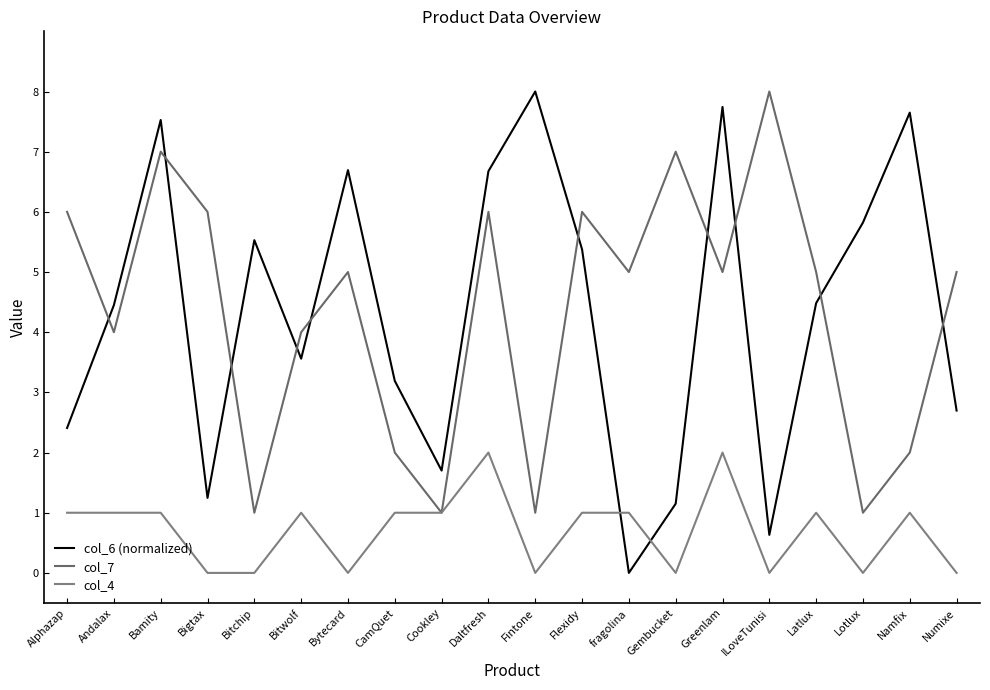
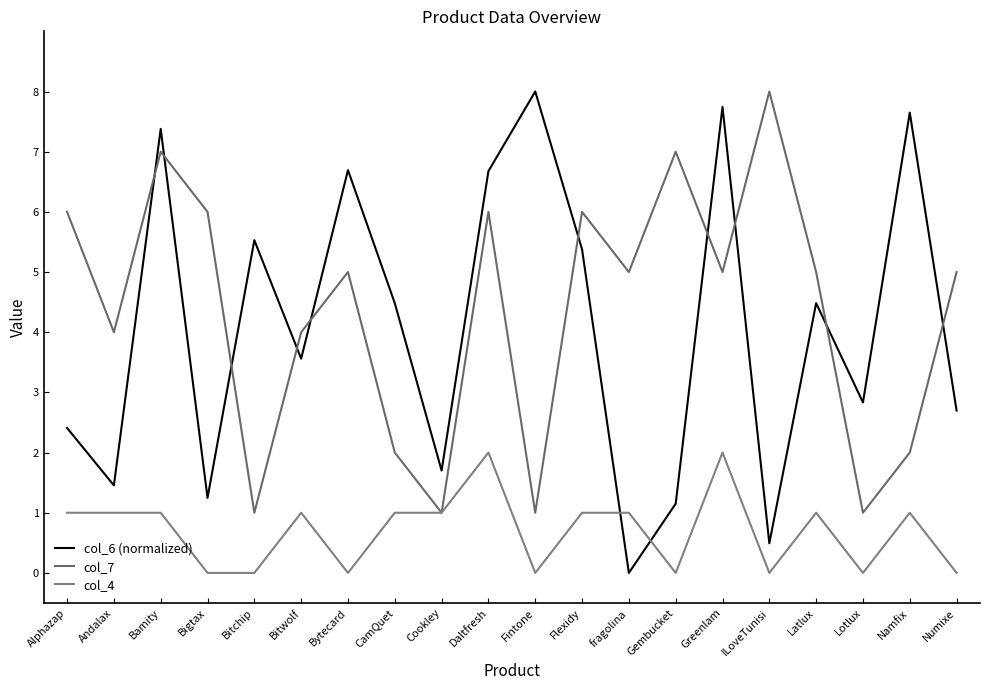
col_6 (normalized), Andalax: 4.5 -> 1.5
col_6 (normalized), Bamity: 7.5 -> 7.4
col_6 (normalized), CamQuet: 3.2 -> 4.5
col_6 (normalized), ILoveTunisi: 0.6 -> 0.5
col_6 (normalized), Lotlux: 5.8 -> 2.8
